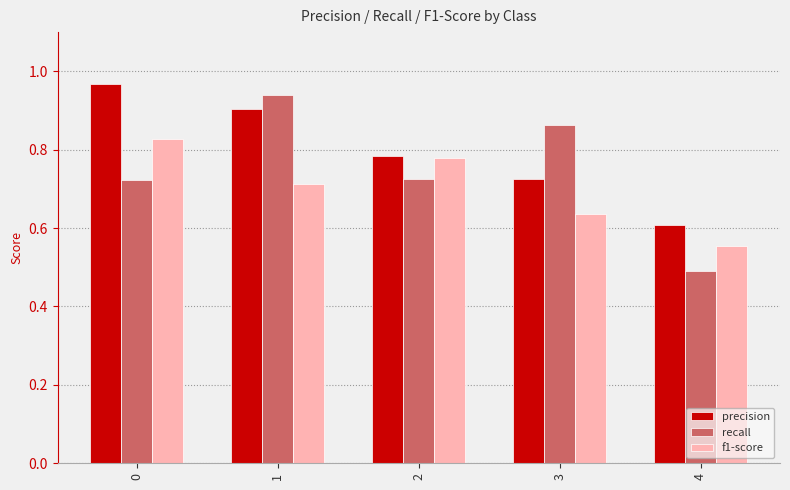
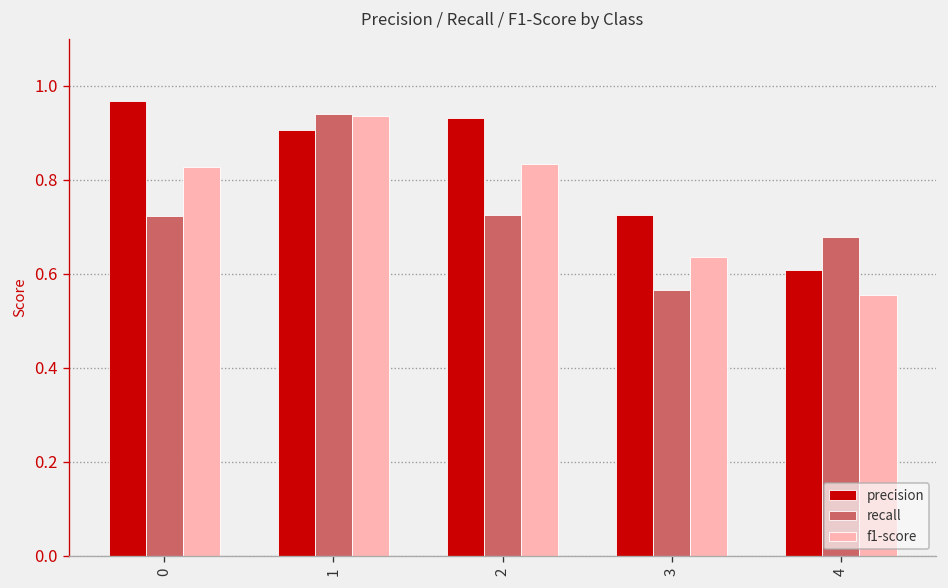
f1-score, 1: 0.71 -> 0.93
precision, 2: 0.78 -> 0.93
f1-score, 2: 0.78 -> 0.83
recall, 3: 0.86 -> 0.57
recall, 4: 0.49 -> 0.68
